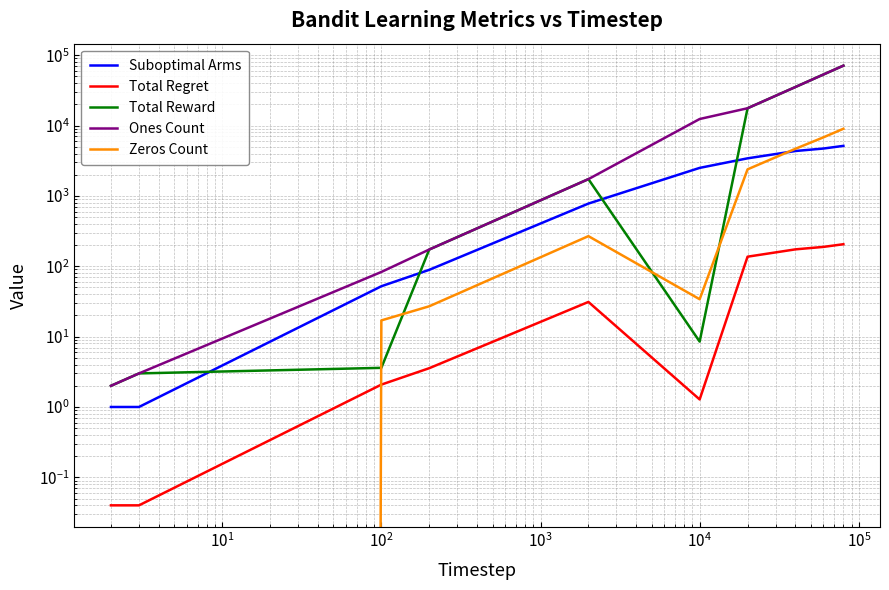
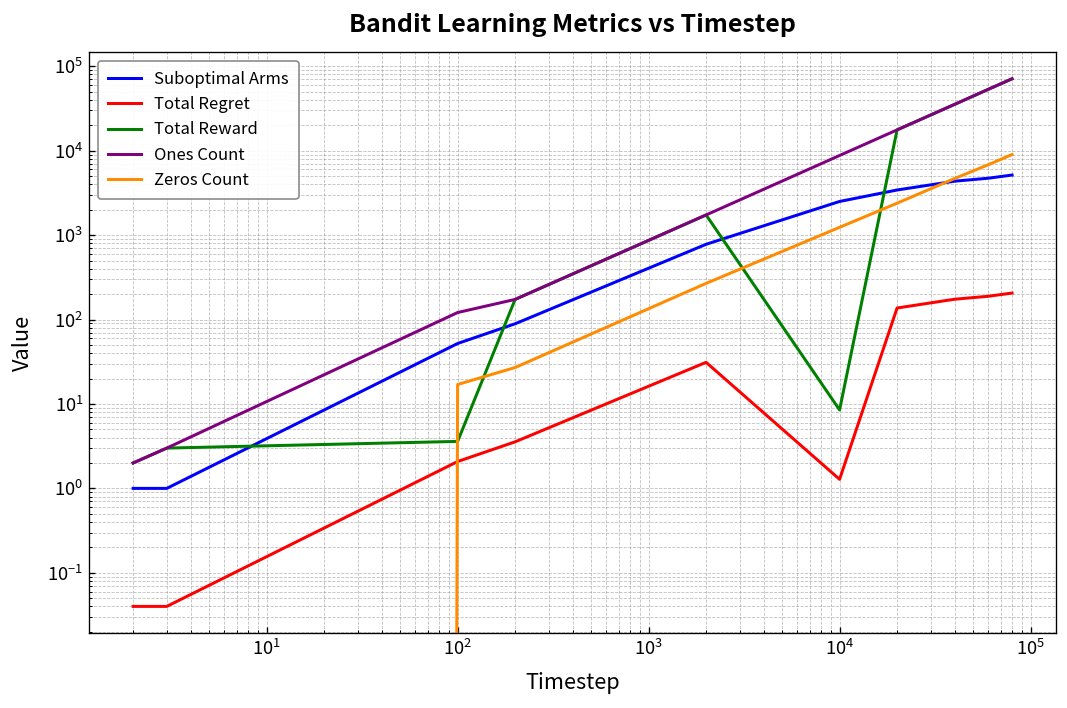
Ones Count, 10^2: 80 -> 120
Ones Count, 10^4: 12000 -> 9000
Zeros Count, 10^4: 30 -> 1200
